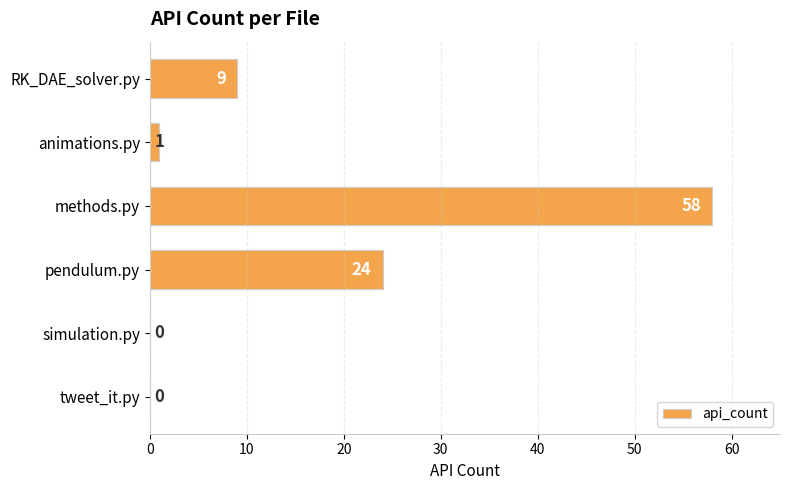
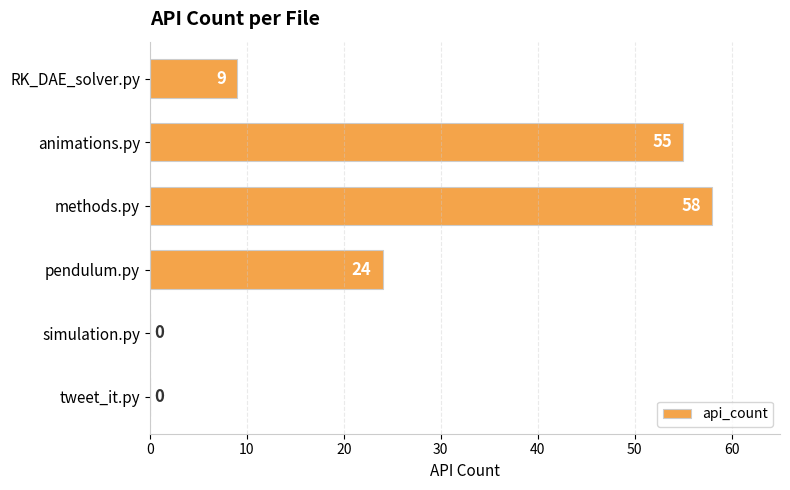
animations.py: 1 -> 55
